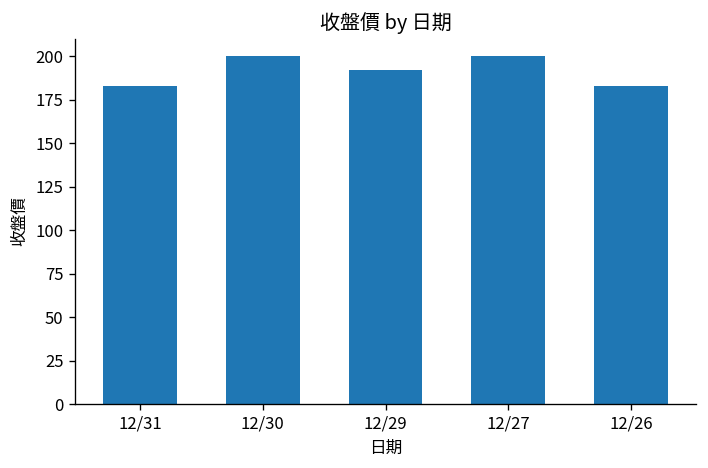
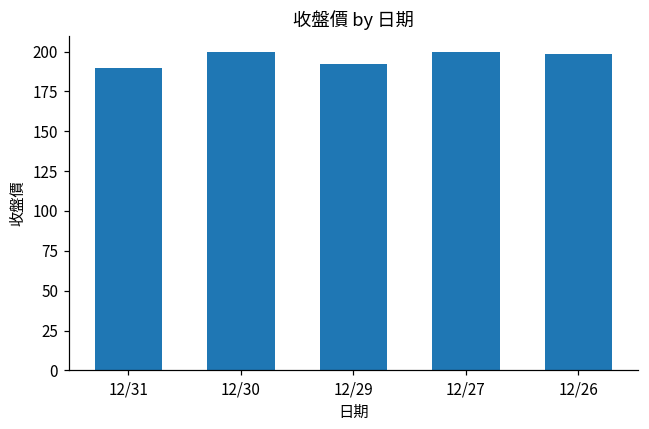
12/31: 183 -> 190
12/26: 183 -> 199
